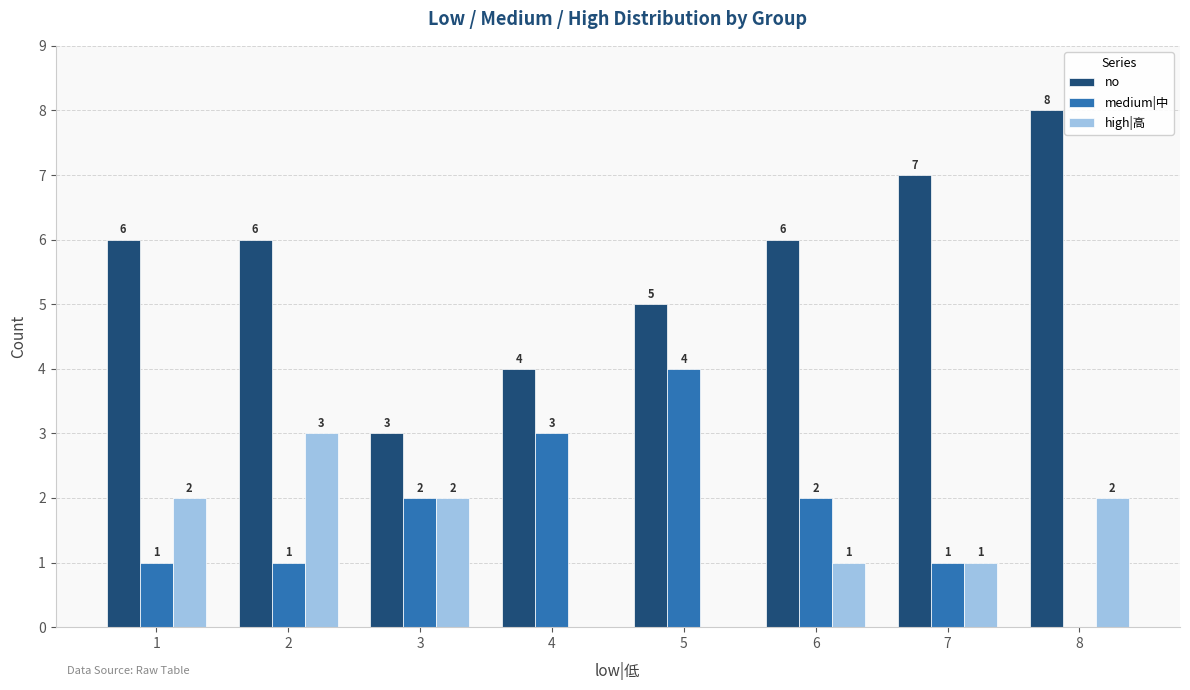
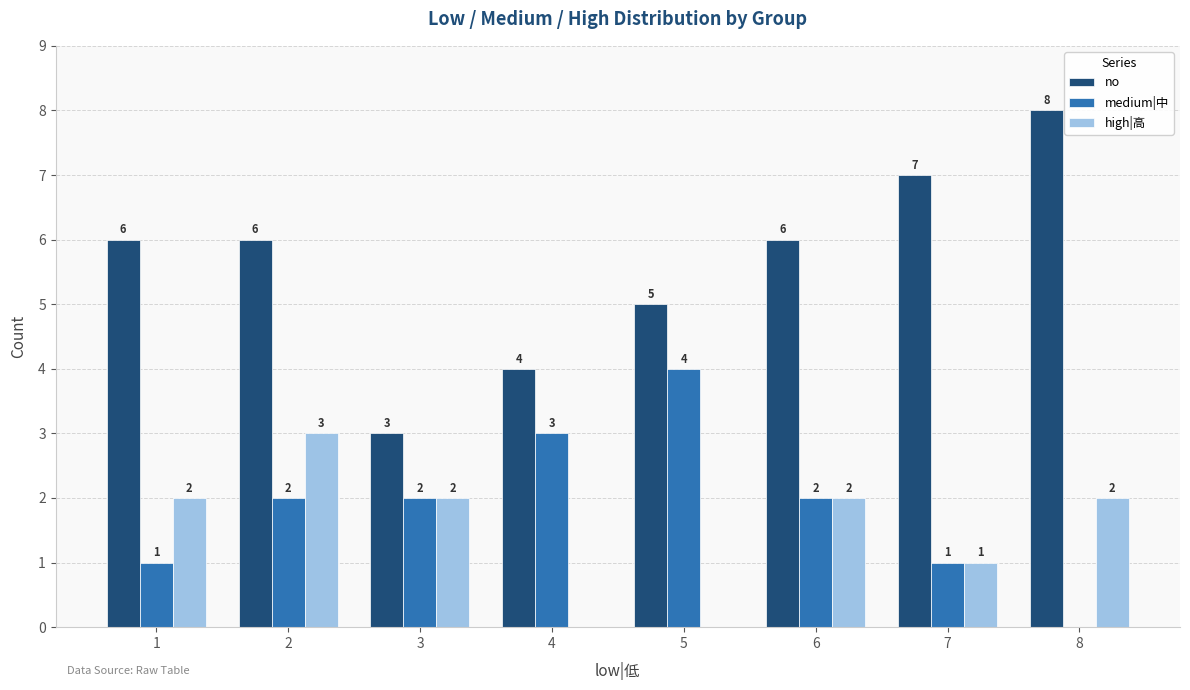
medium|中, 2: 1 -> 2
high|高, 6: 1 -> 2
